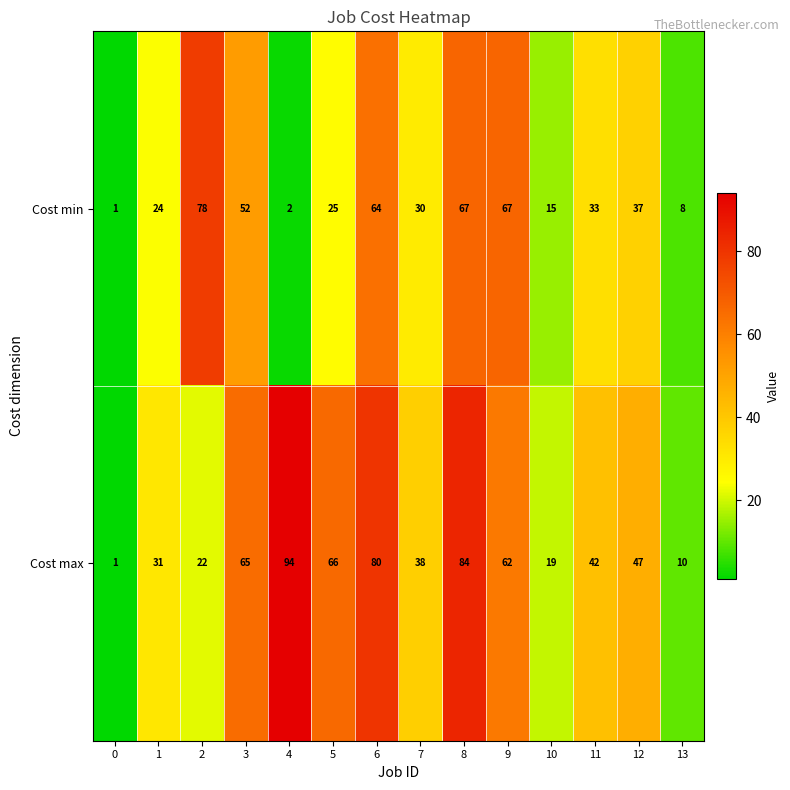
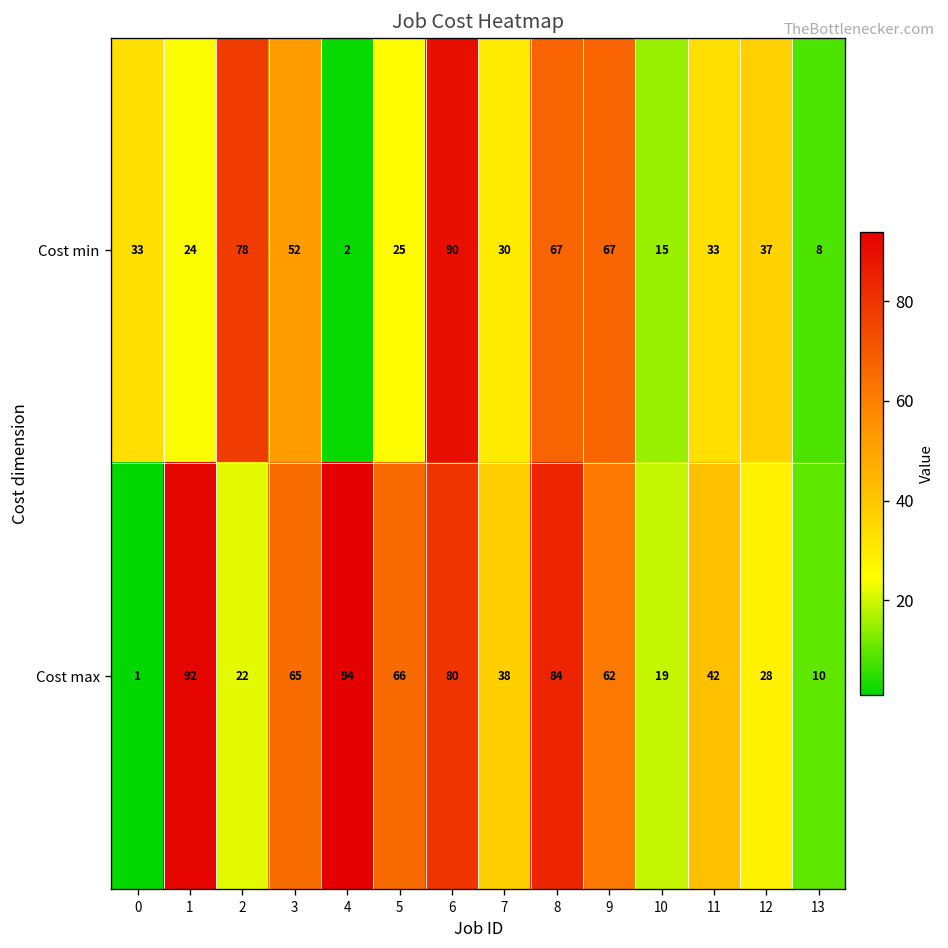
Cost min, 0: 1 -> 33
Cost min, 6: 64 -> 90
Cost max, 1: 31 -> 92
Cost max, 12: 47 -> 28
